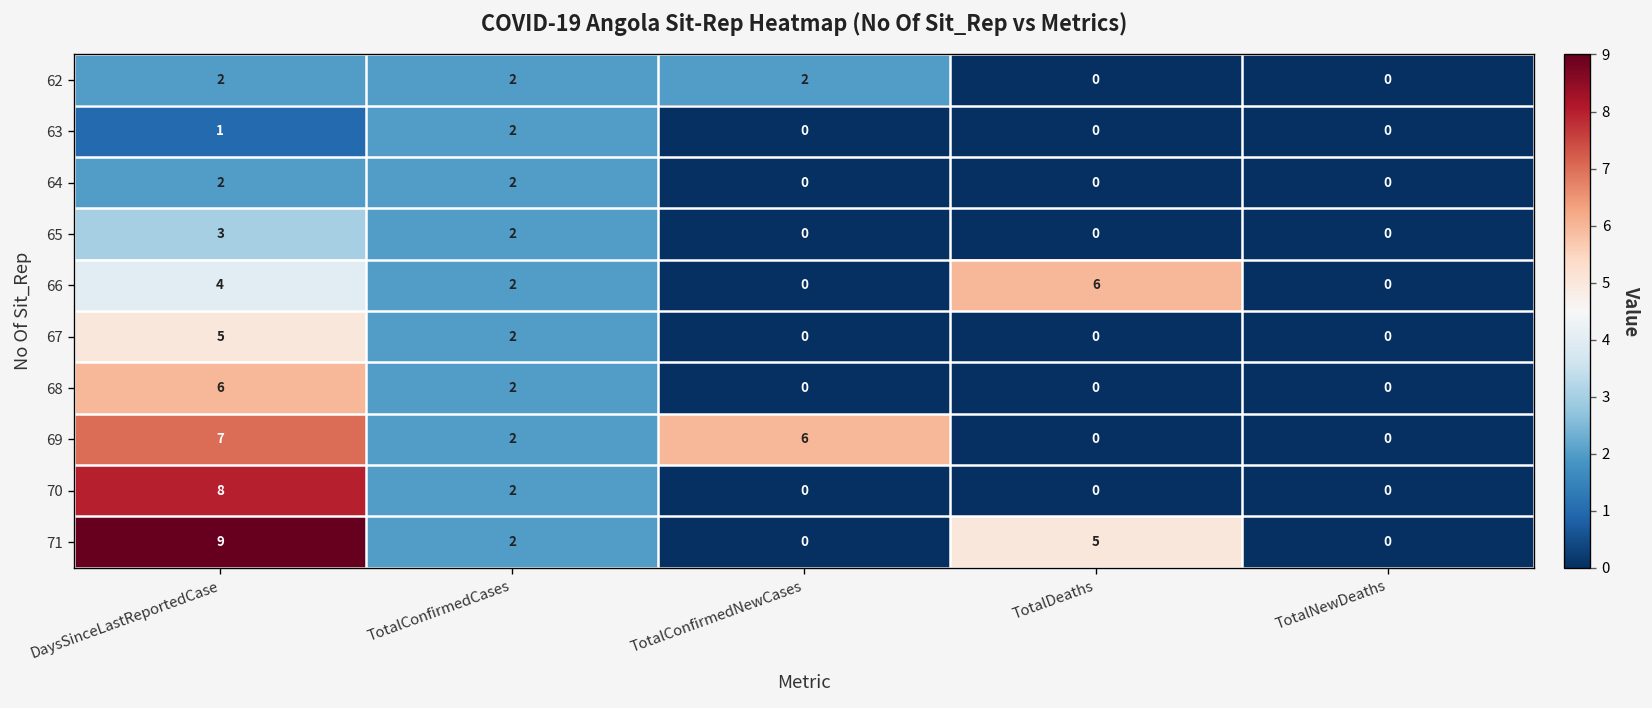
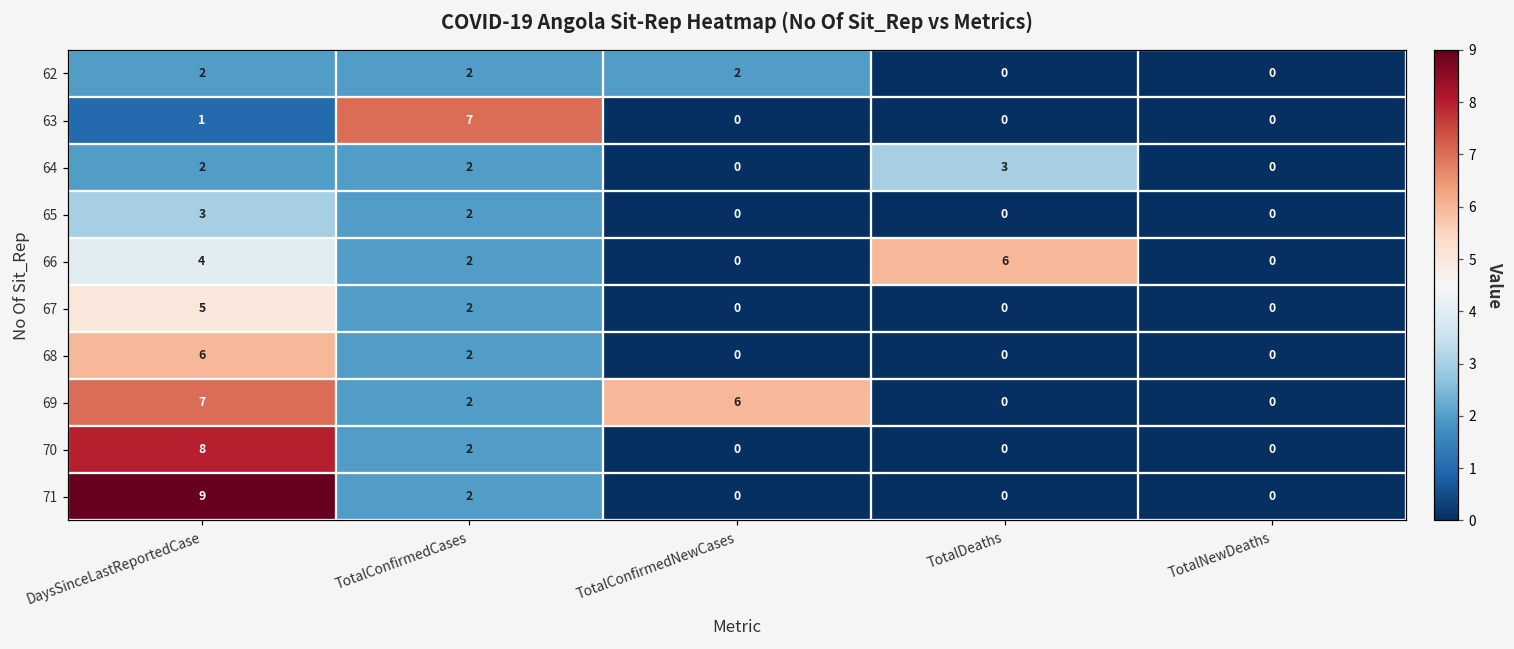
63, TotalConfirmedCases: 2 -> 7
64, TotalDeaths: 0 -> 3
71, TotalDeaths: 5 -> 0
